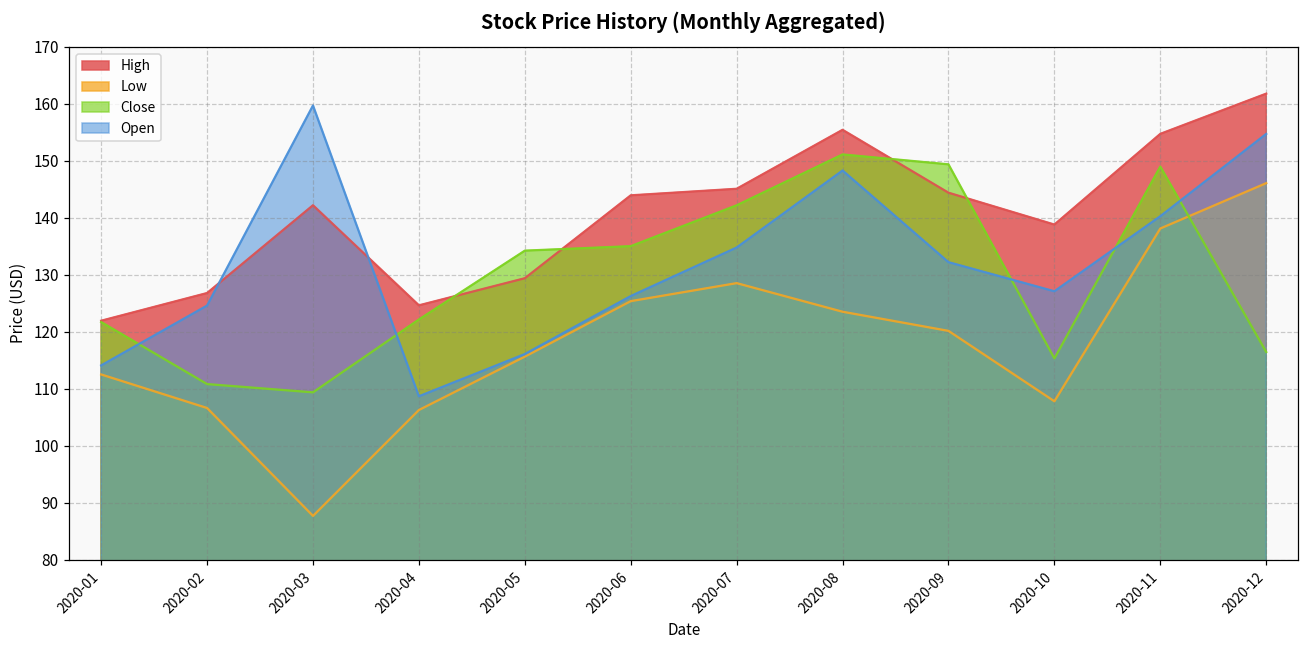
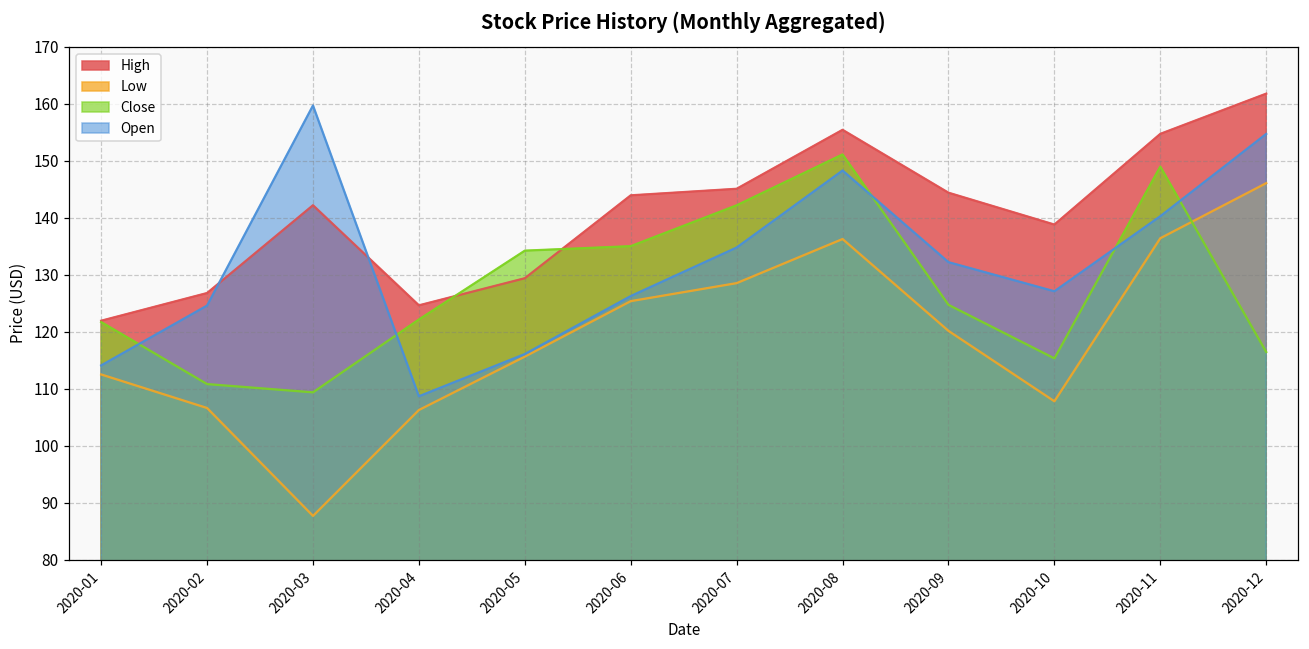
Low, 2020-08: 124 -> 136
Close, 2020-09: 149 -> 125
Low, 2020-11: 138 -> 136
